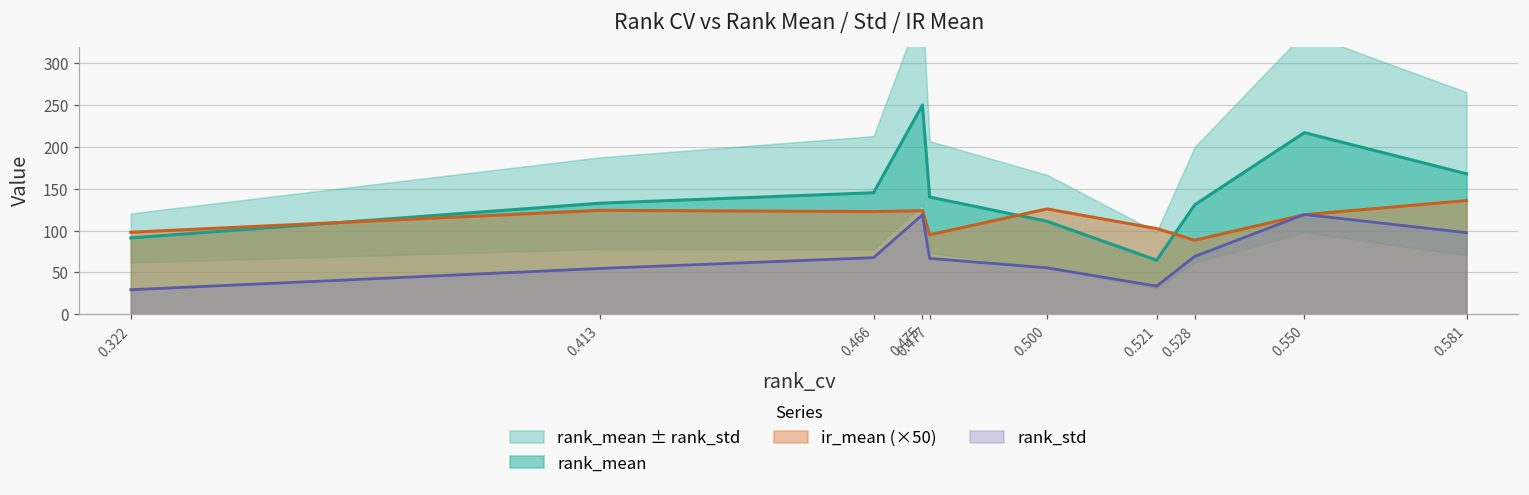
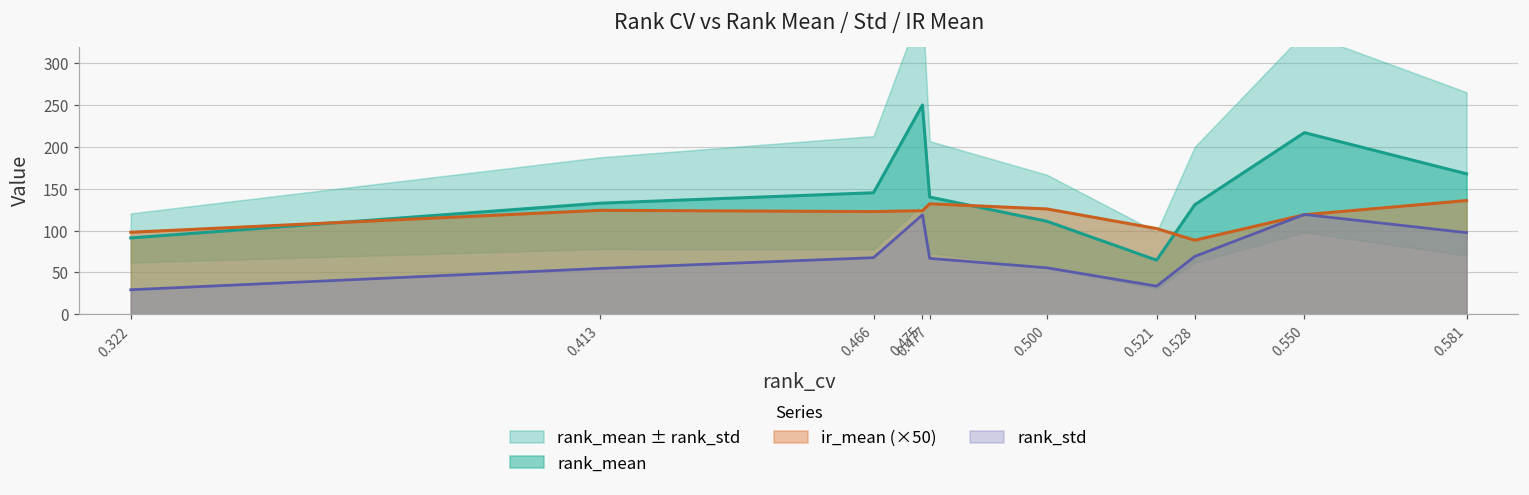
ir_mean (×50), 0.477: 100 -> 130
